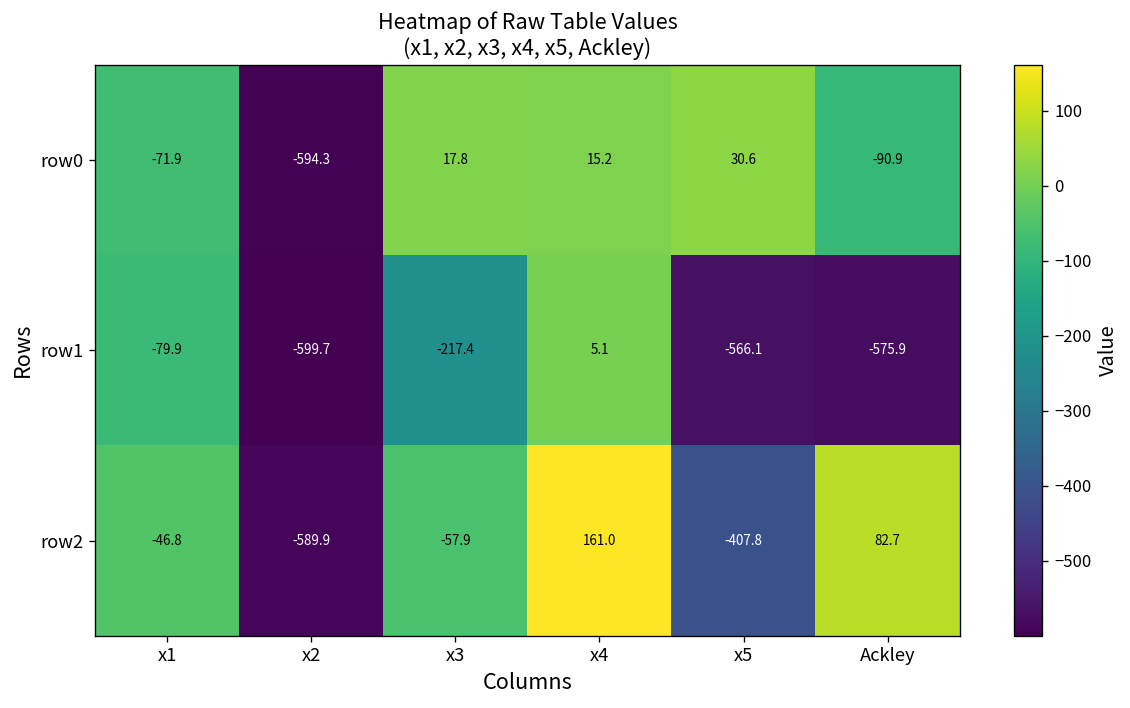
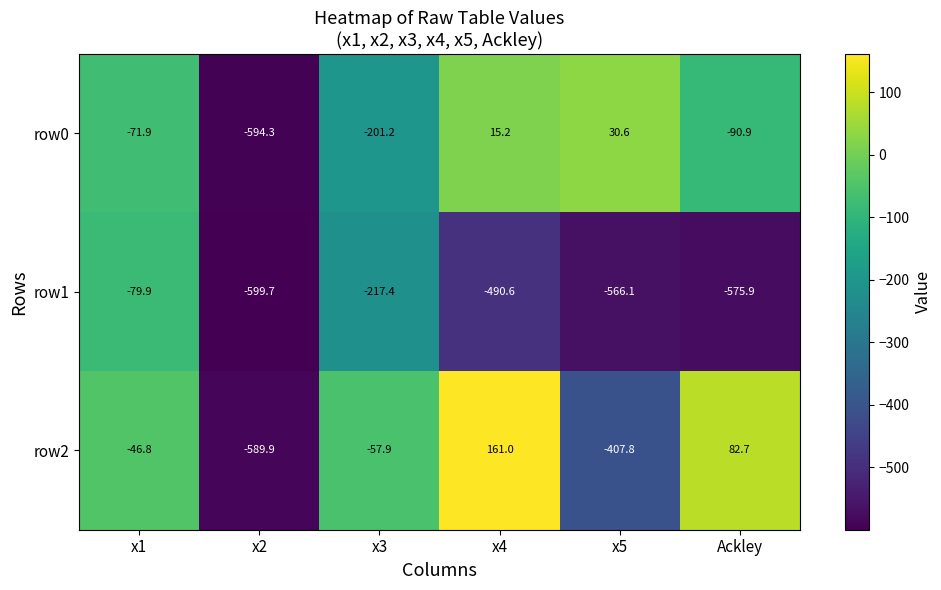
row0, x3: 17.8 -> -201.2
row1, x4: 5.1 -> -490.6
